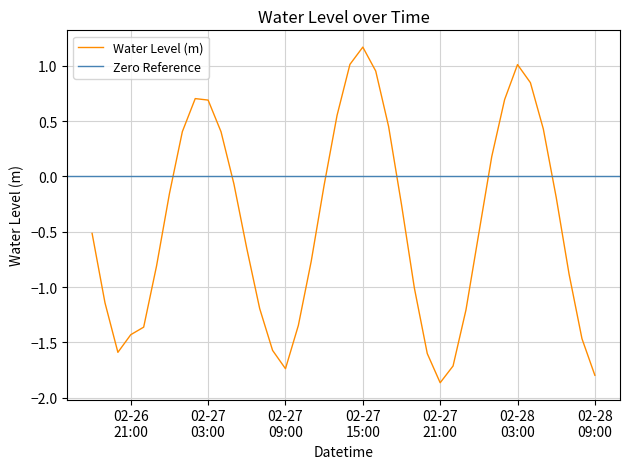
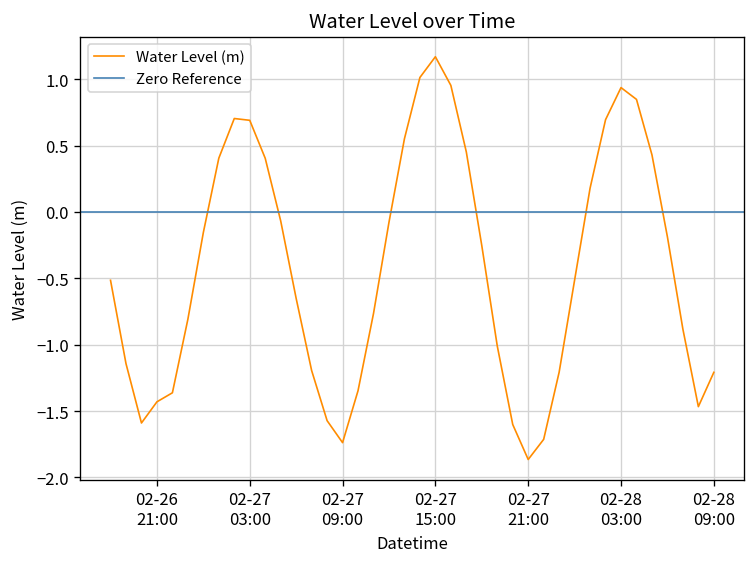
02-28 03:00: 1.01 -> 0.94
02-28 09:00: -1.80 -> -1.21
